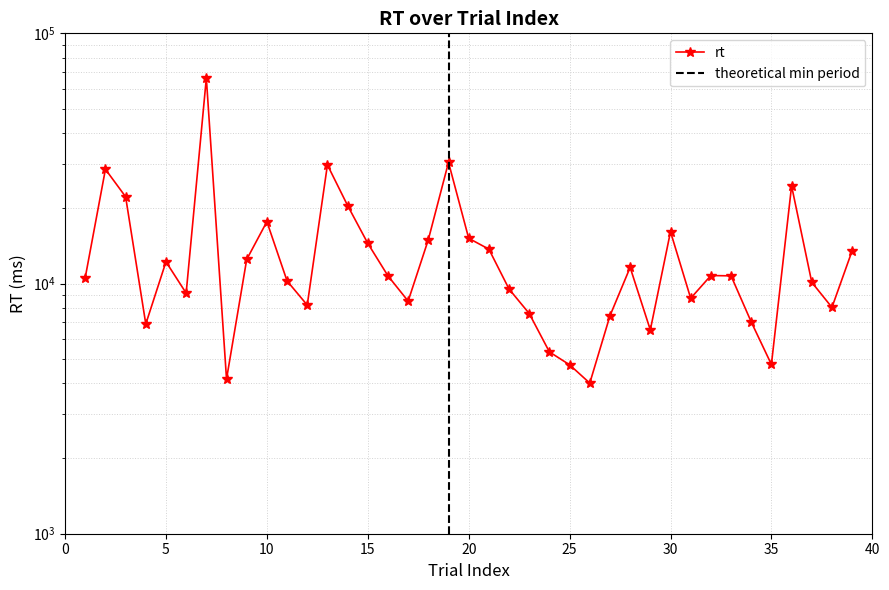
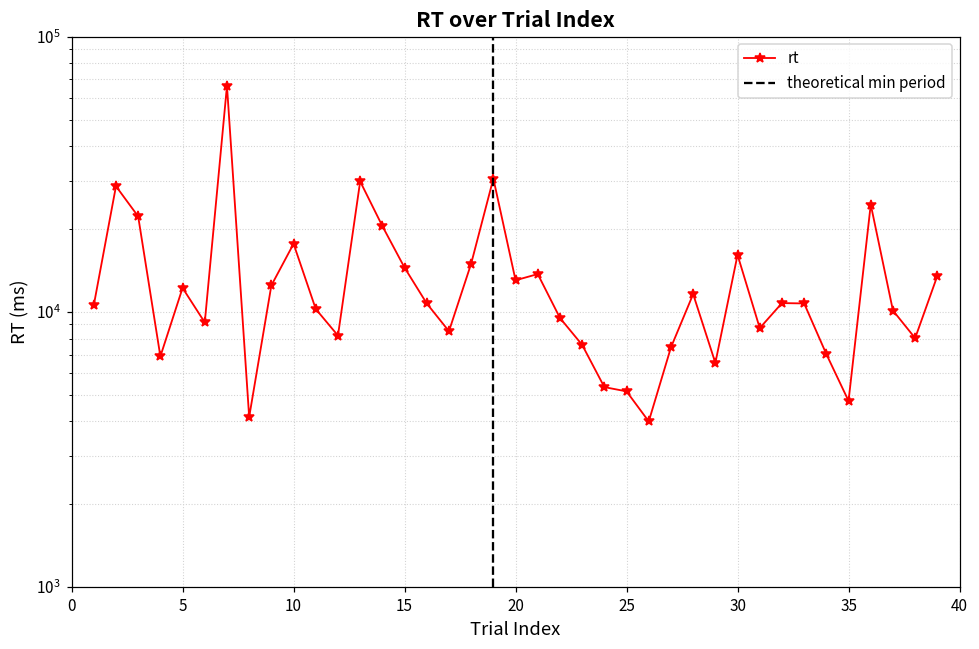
20: 15000 -> 13000
25: 4700 -> 5100
